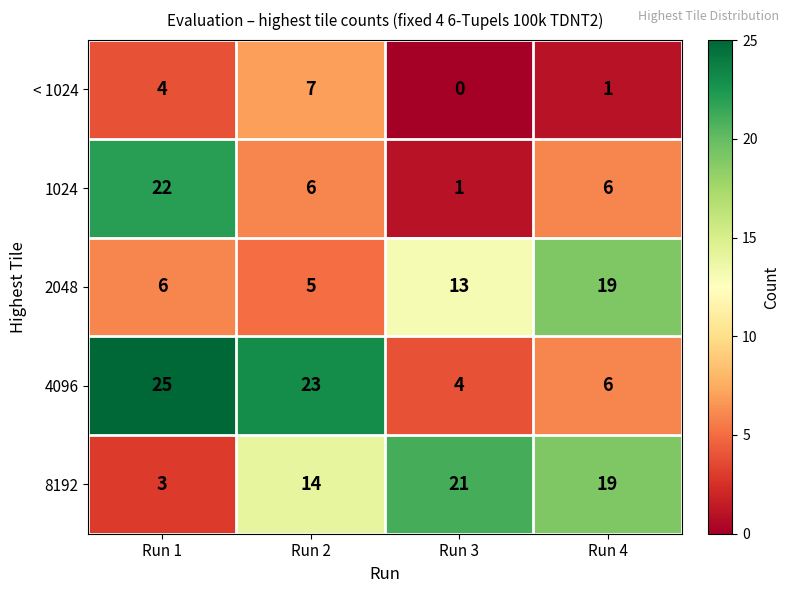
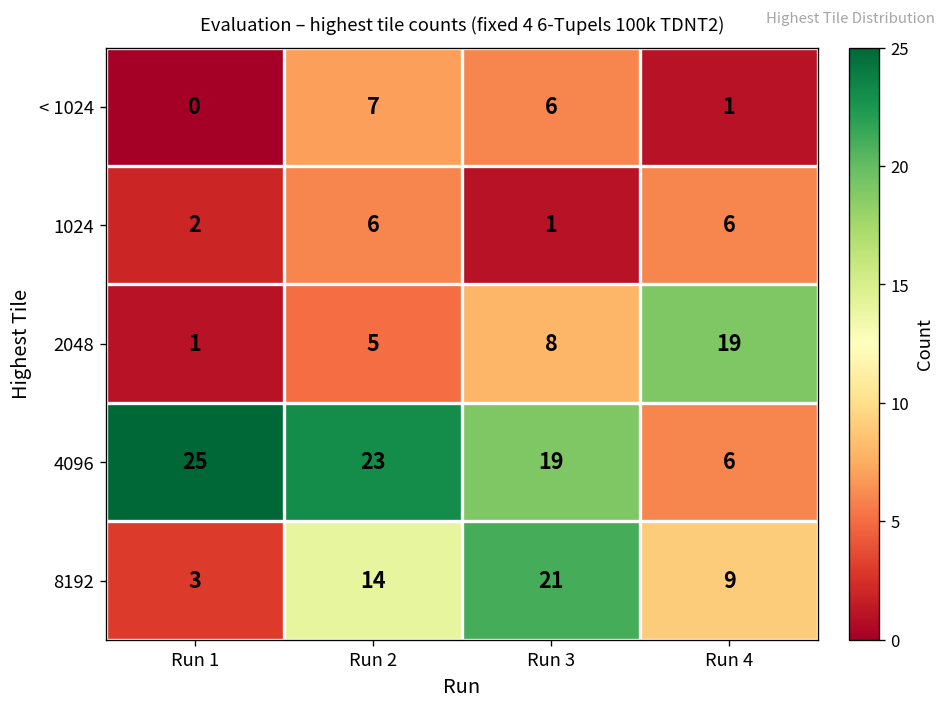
< 1024, Run 1: 4 -> 0
< 1024, Run 3: 0 -> 6
1024, Run 1: 22 -> 2
2048, Run 1: 6 -> 1
2048, Run 3: 13 -> 8
4096, Run 3: 4 -> 19
8192, Run 4: 19 -> 9
